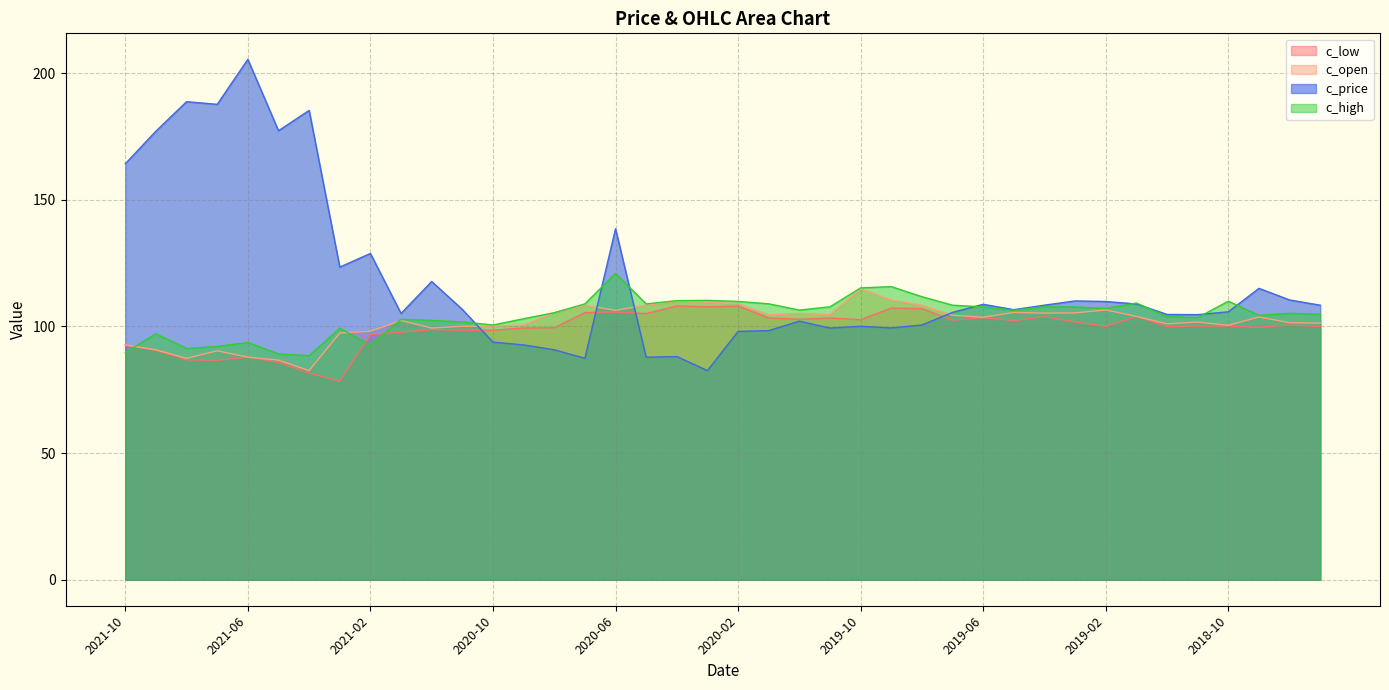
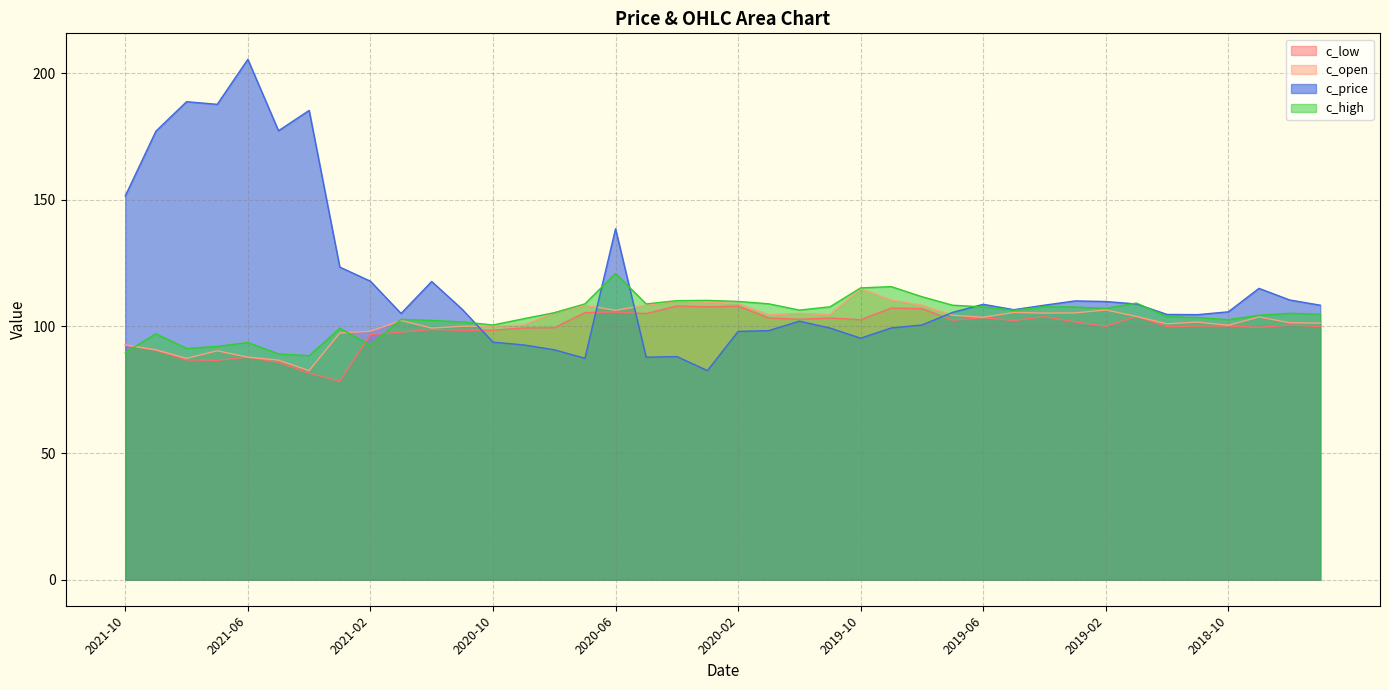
c_price, 2021-10: 164 -> 152
c_price, 2021-02: 129 -> 118
c_price, 2019-10: 100 -> 95
c_high, 2018-10: 110 -> 103
